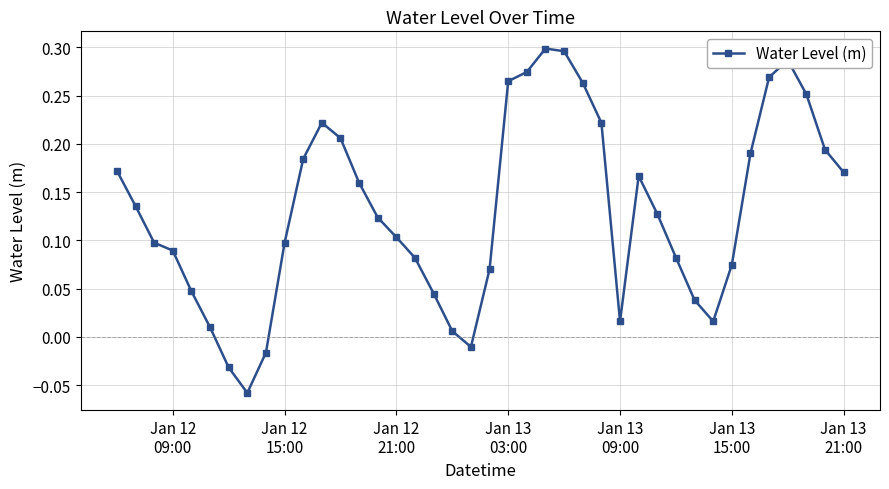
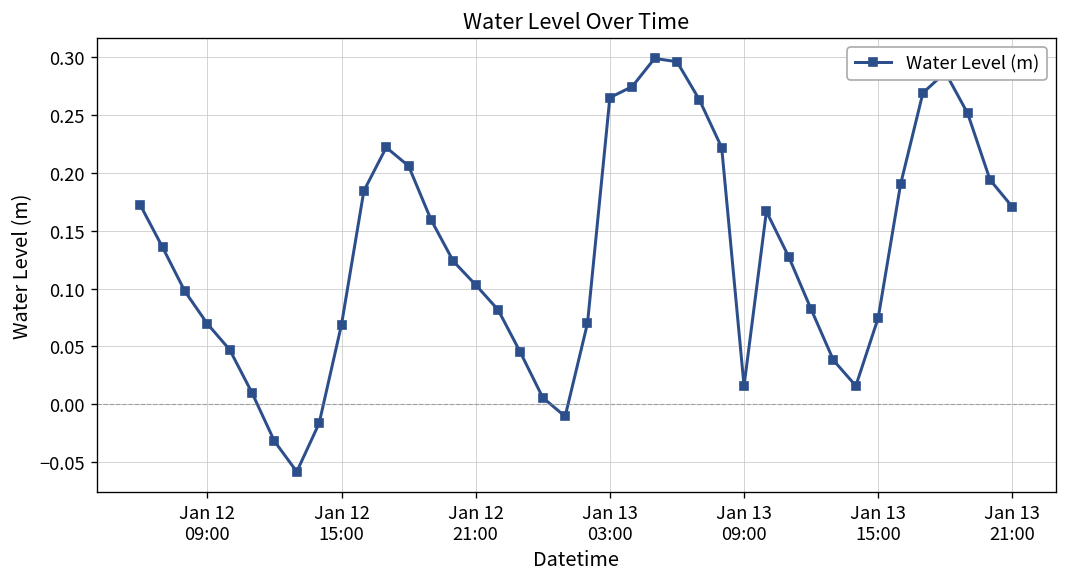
Jan 12 09:00: 0.09 -> 0.07
Jan 12 15:00: 0.10 -> 0.07
